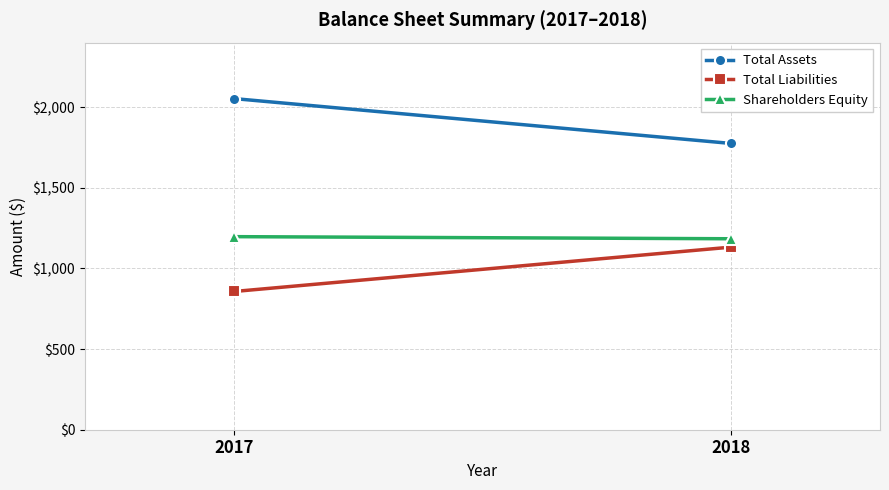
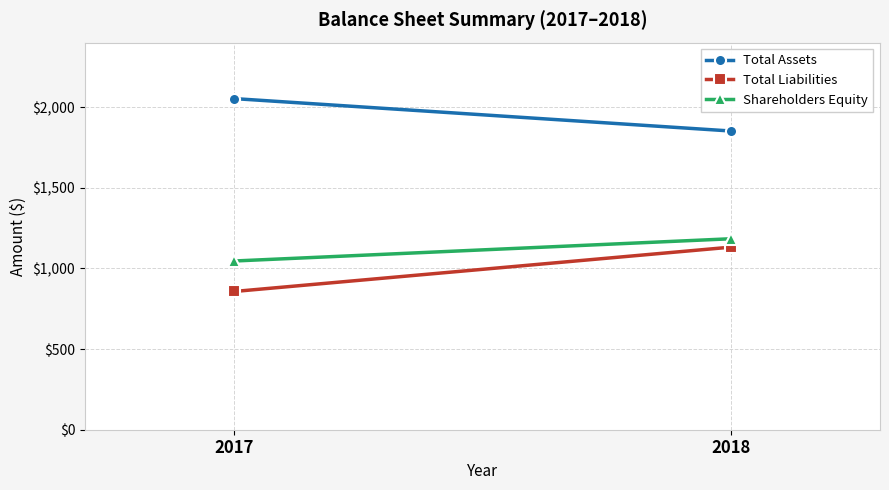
Shareholders Equity, 2017: $1,200 -> $1,050
Total Assets, 2018: $1,780 -> $1,850
